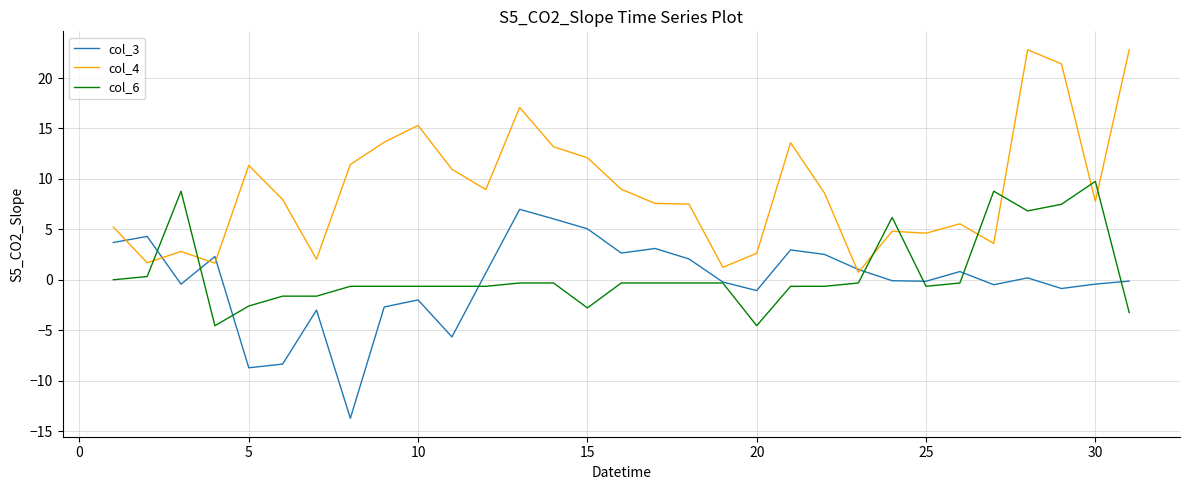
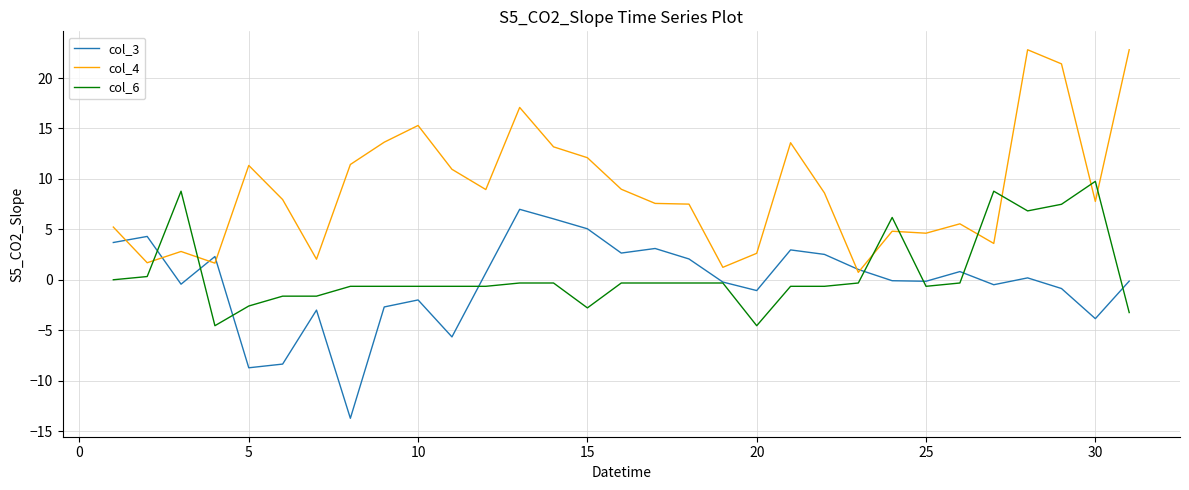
col_3, 30: -0.4 -> -3.9
